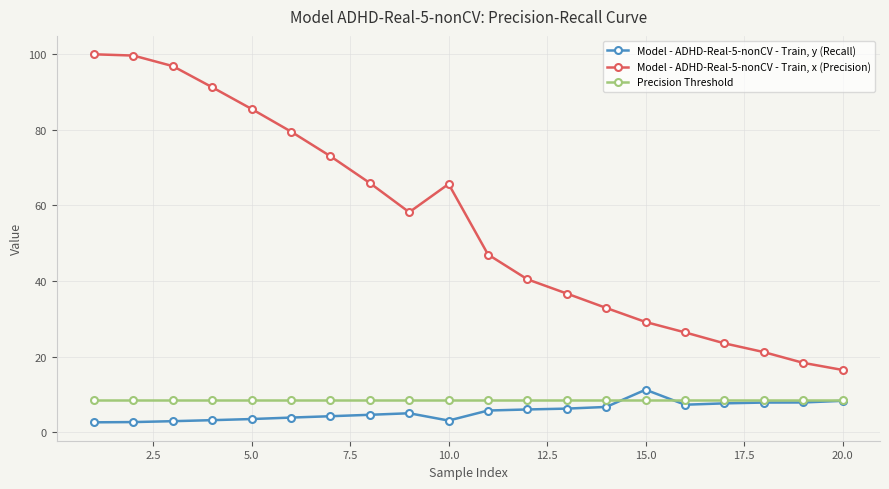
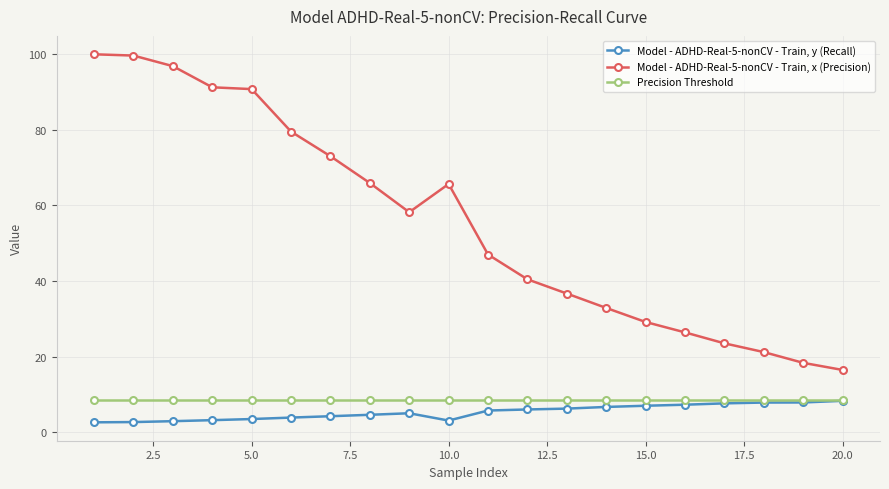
Model - ADHD-Real-5-nonCV - Train, x (Precision), 5.0: 86 -> 91
Model - ADHD-Real-5-nonCV - Train, y (Recall), 15.0: 11 -> 7
